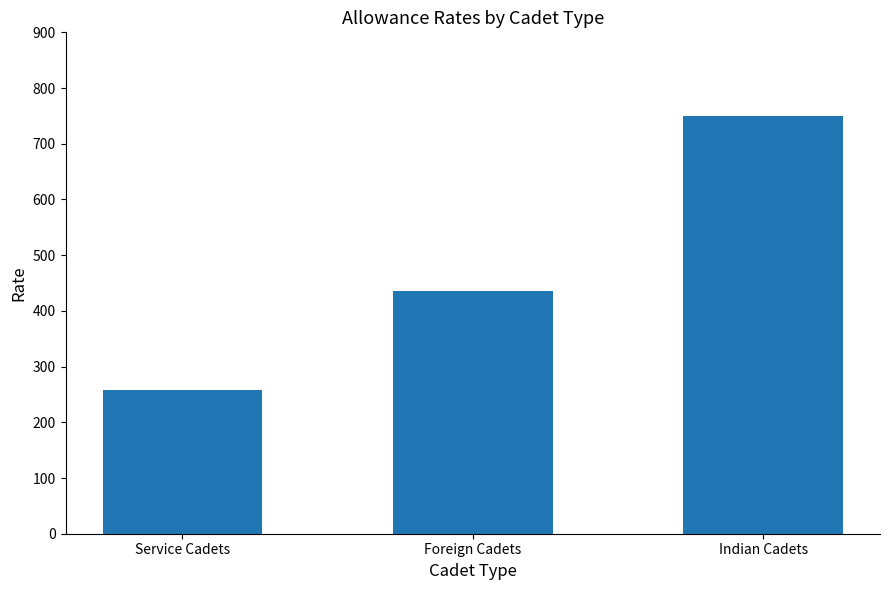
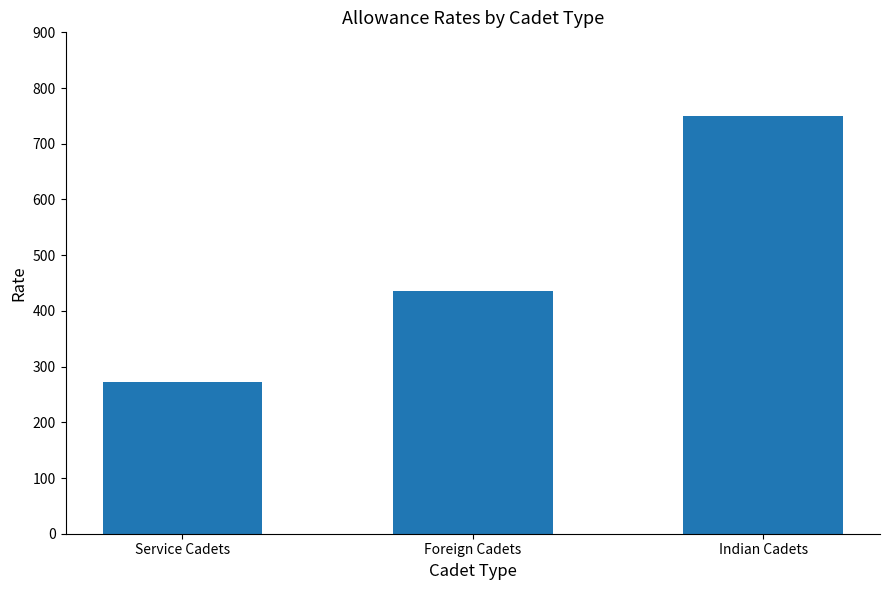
Service Cadets: 260 -> 270
